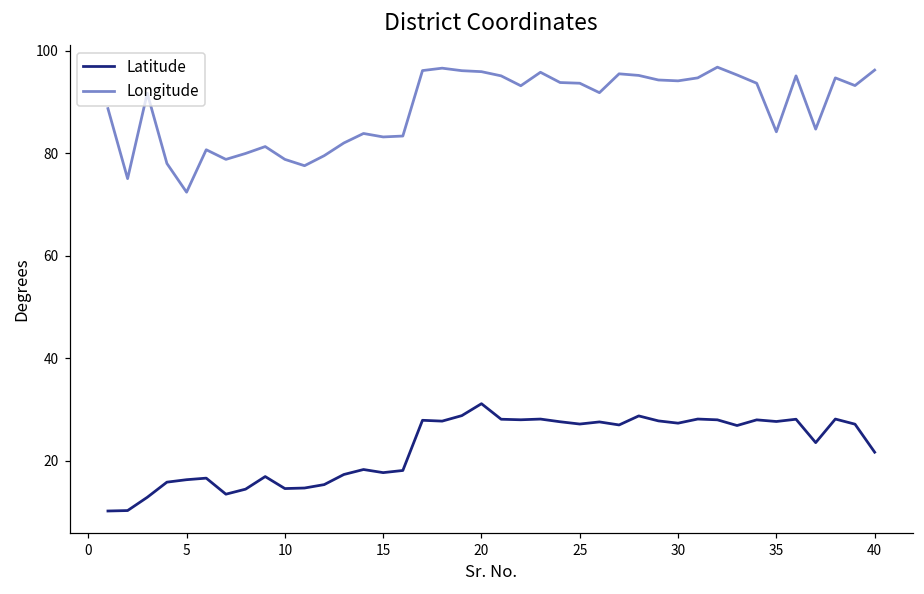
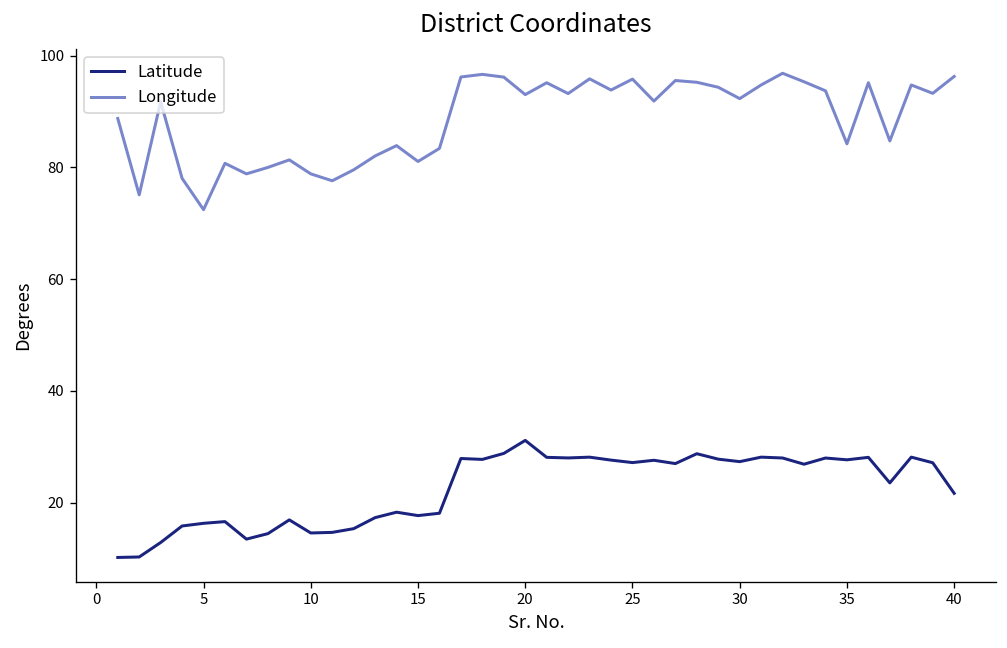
Longitude, 15: 83 -> 81
Longitude, 20: 96 -> 93
Longitude, 25: 94 -> 96
Longitude, 30: 94 -> 92
